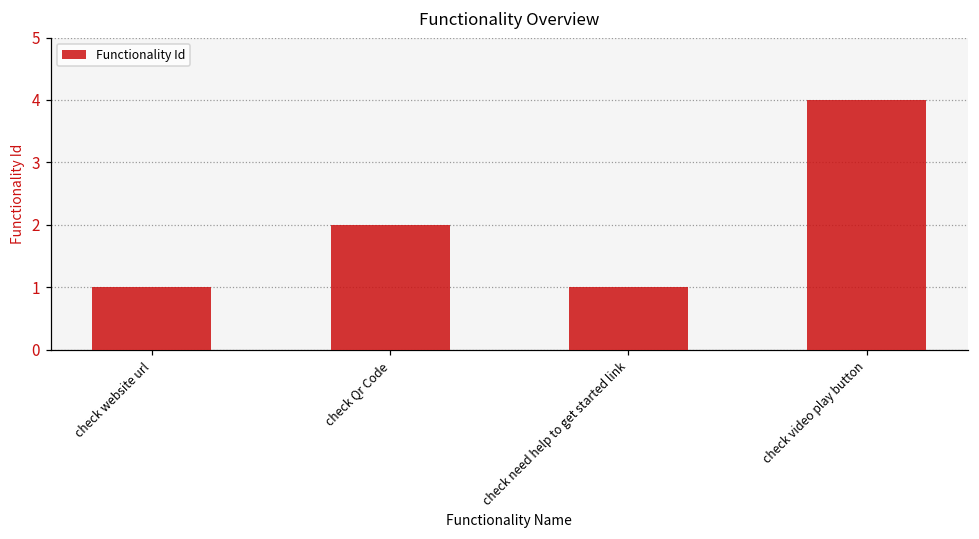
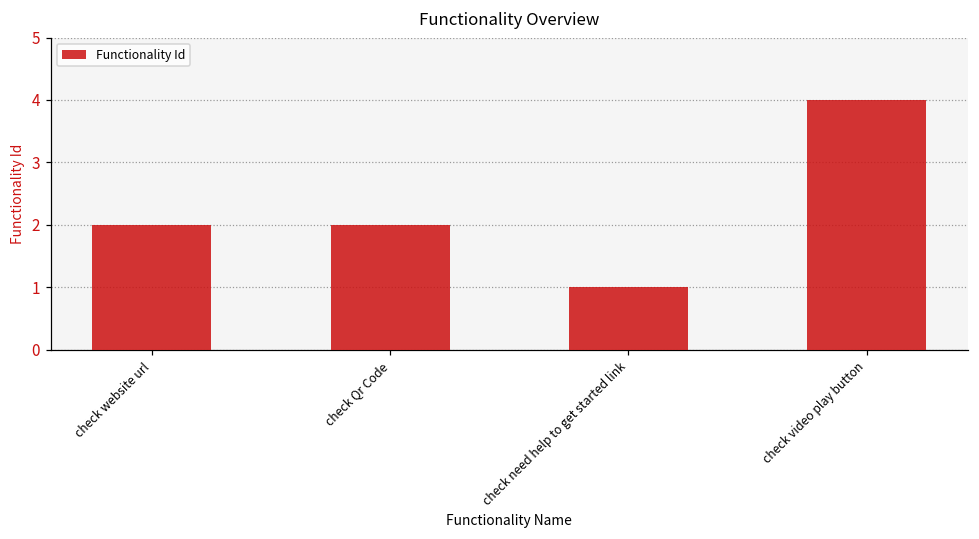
check website url: 1 -> 2
